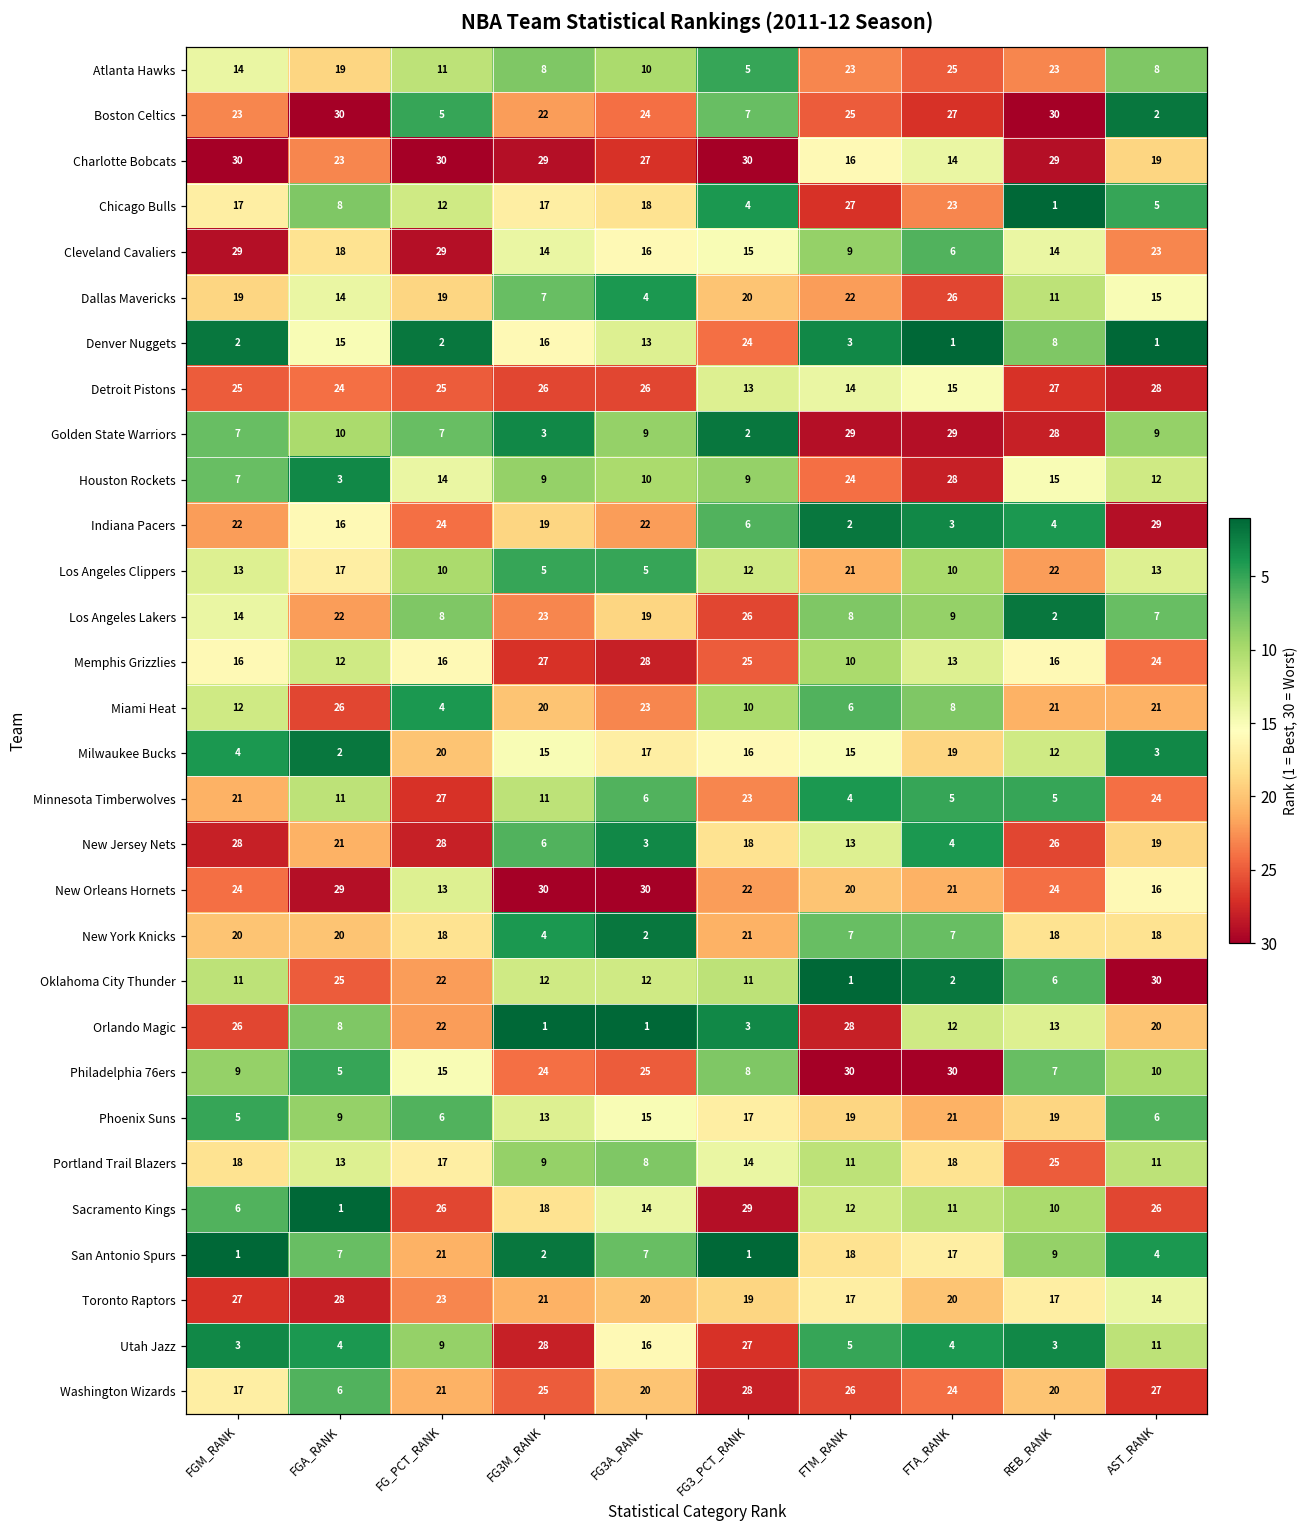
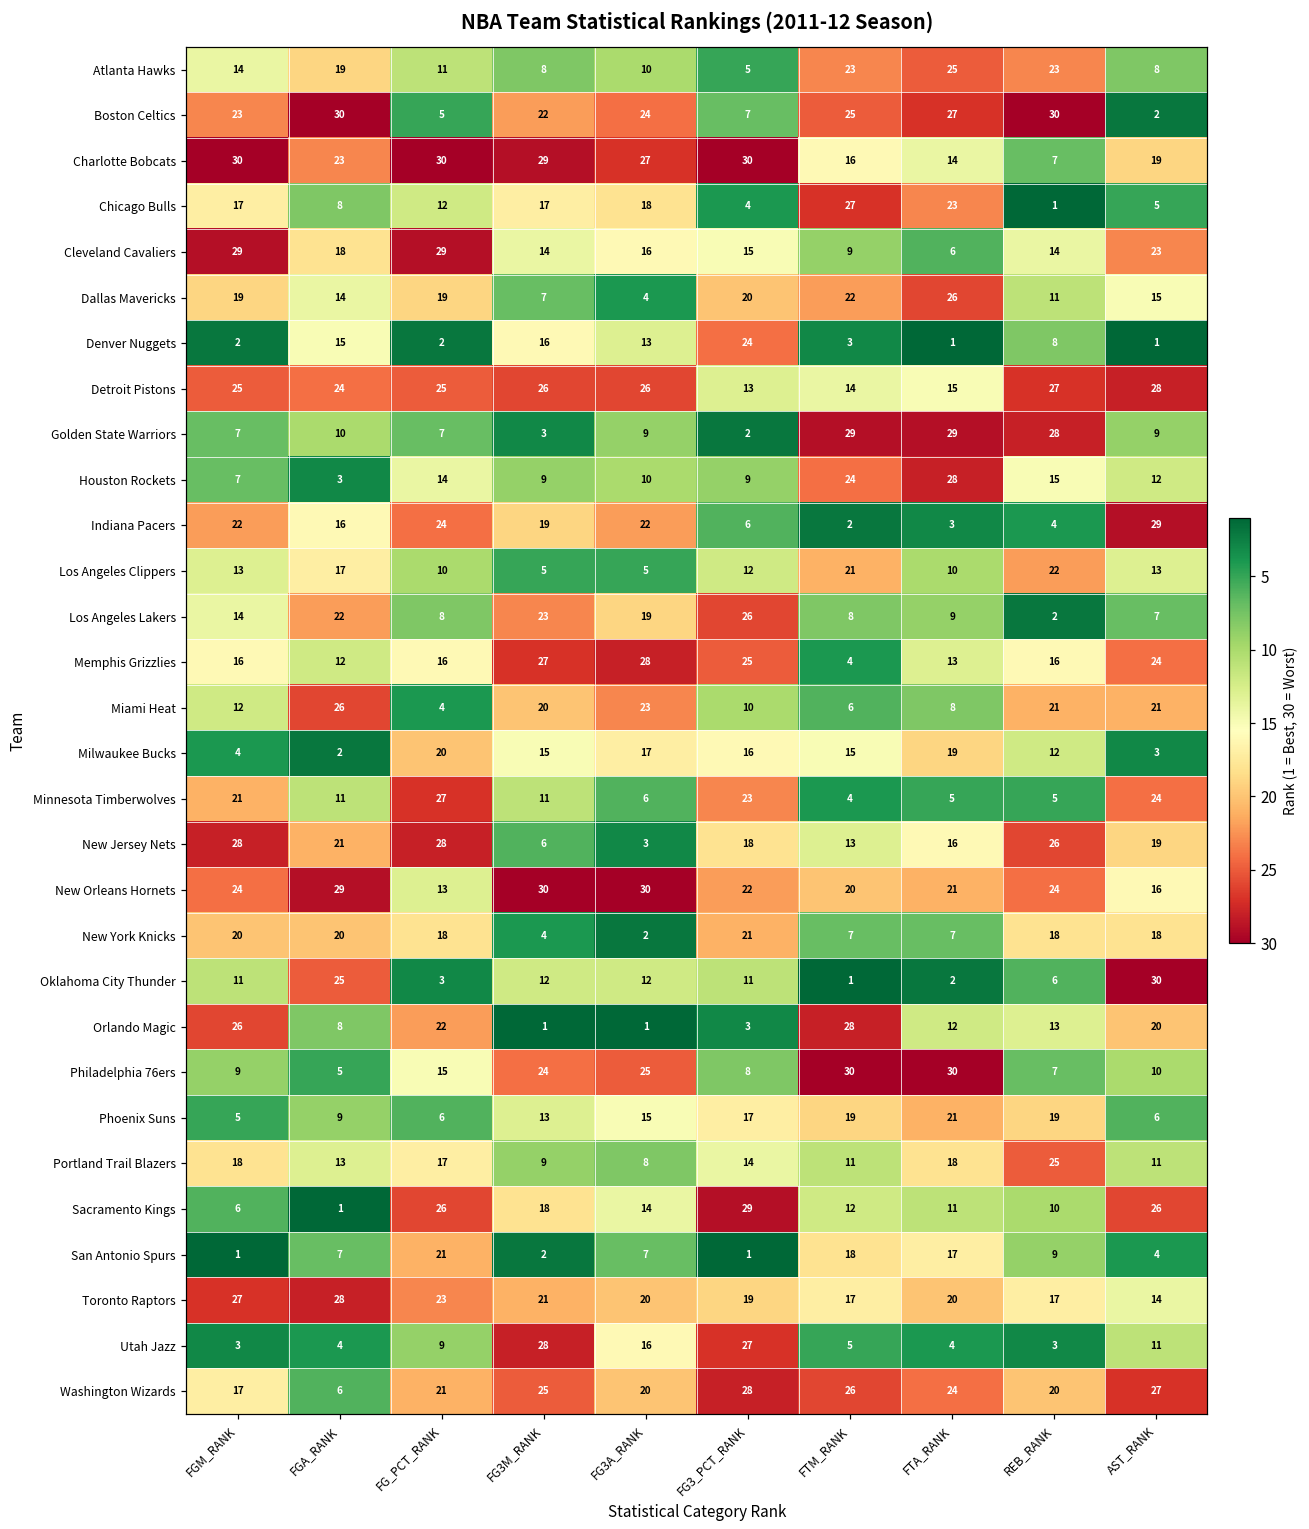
Charlotte Bobcats, REB_RANK: 29 -> 7
Memphis Grizzlies, FTM_RANK: 10 -> 4
New Jersey Nets, FTA_RANK: 4 -> 16
Oklahoma City Thunder, FG_PCT_RANK: 22 -> 3
